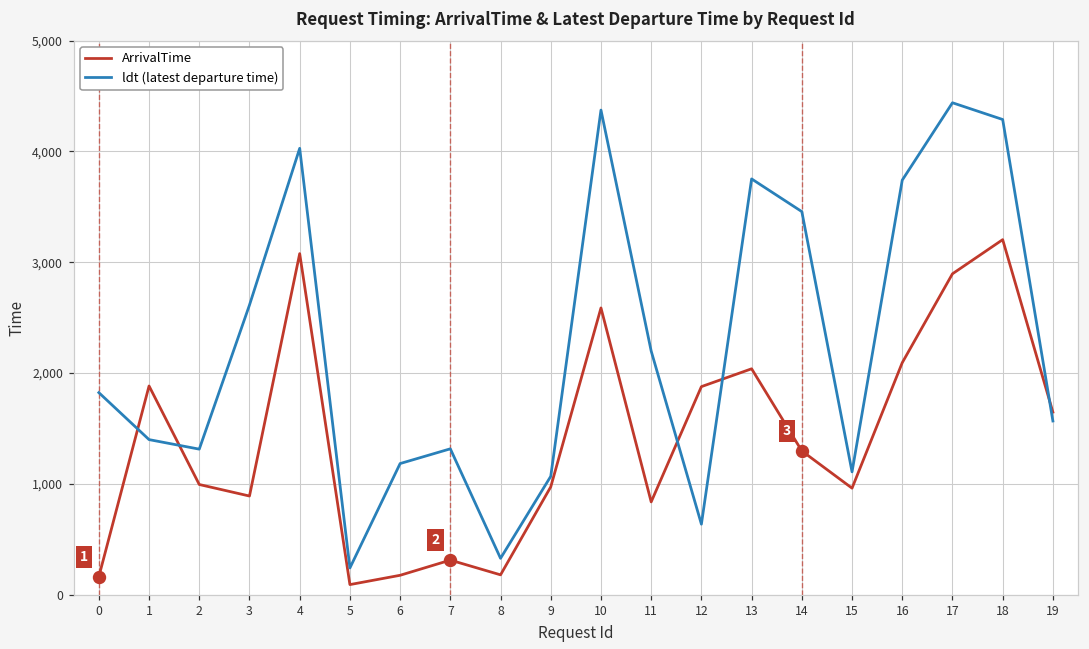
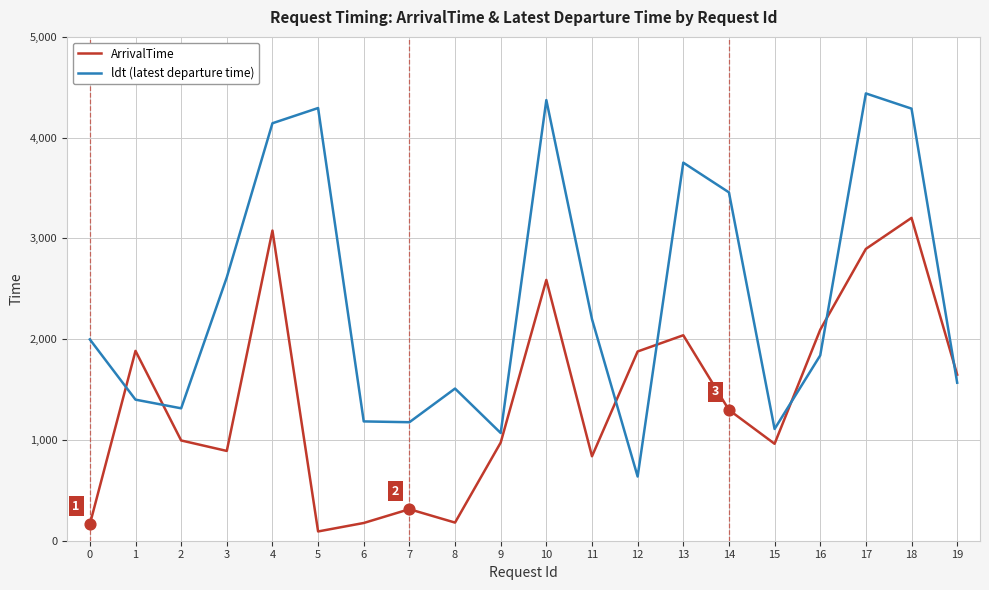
ldt (latest departure time), 0: 1,820 -> 2,000
ldt (latest departure time), 4: 4,030 -> 4,140
ldt (latest departure time), 5: 240 -> 4,290
ldt (latest departure time), 7: 1,320 -> 1,180
ldt (latest departure time), 8: 330 -> 1,510
ldt (latest departure time), 16: 3,740 -> 1,840
